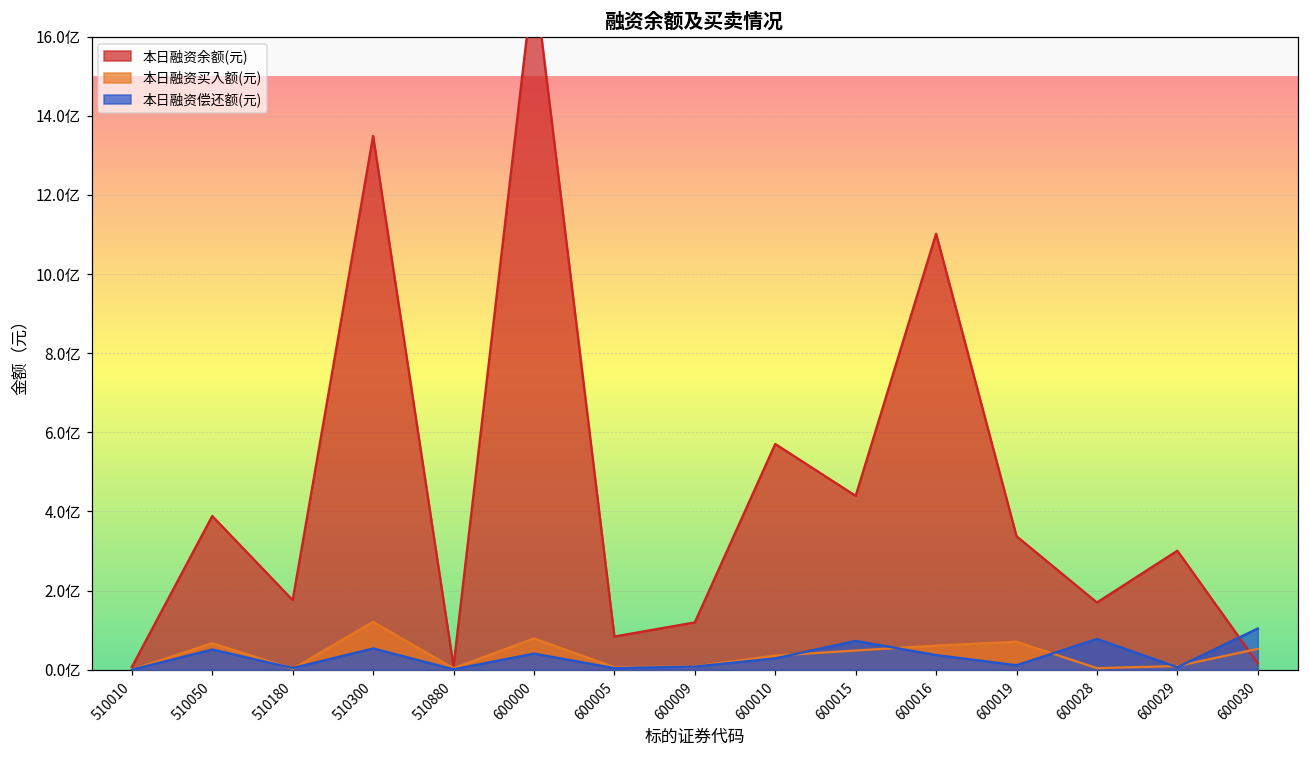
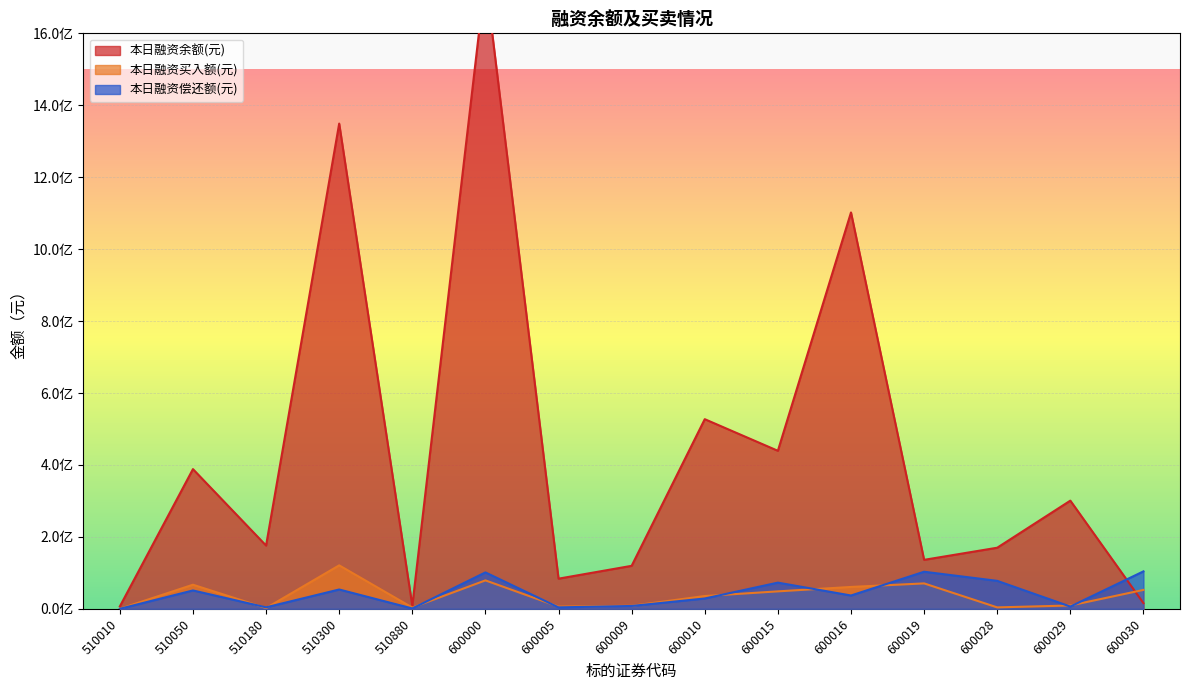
本日融资偿还额(元), 600000: 0.4亿 -> 1.0亿
本日融资余额(元), 600010: 5.7亿 -> 5.3亿
本日融资余额(元), 600019: 3.4亿 -> 1.4亿
本日融资偿还额(元), 600019: 0.1亿 -> 1.0亿
